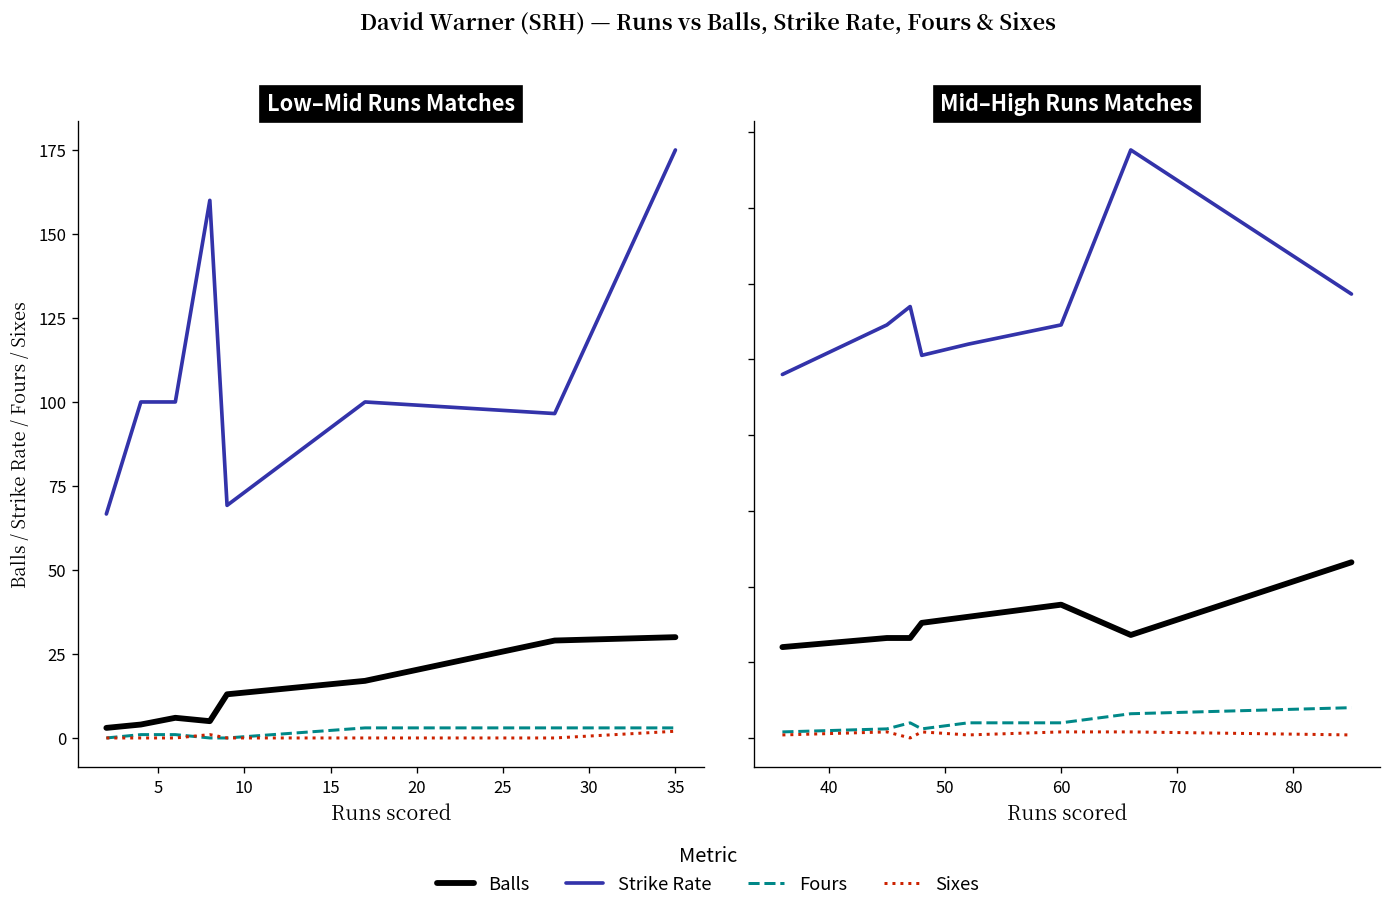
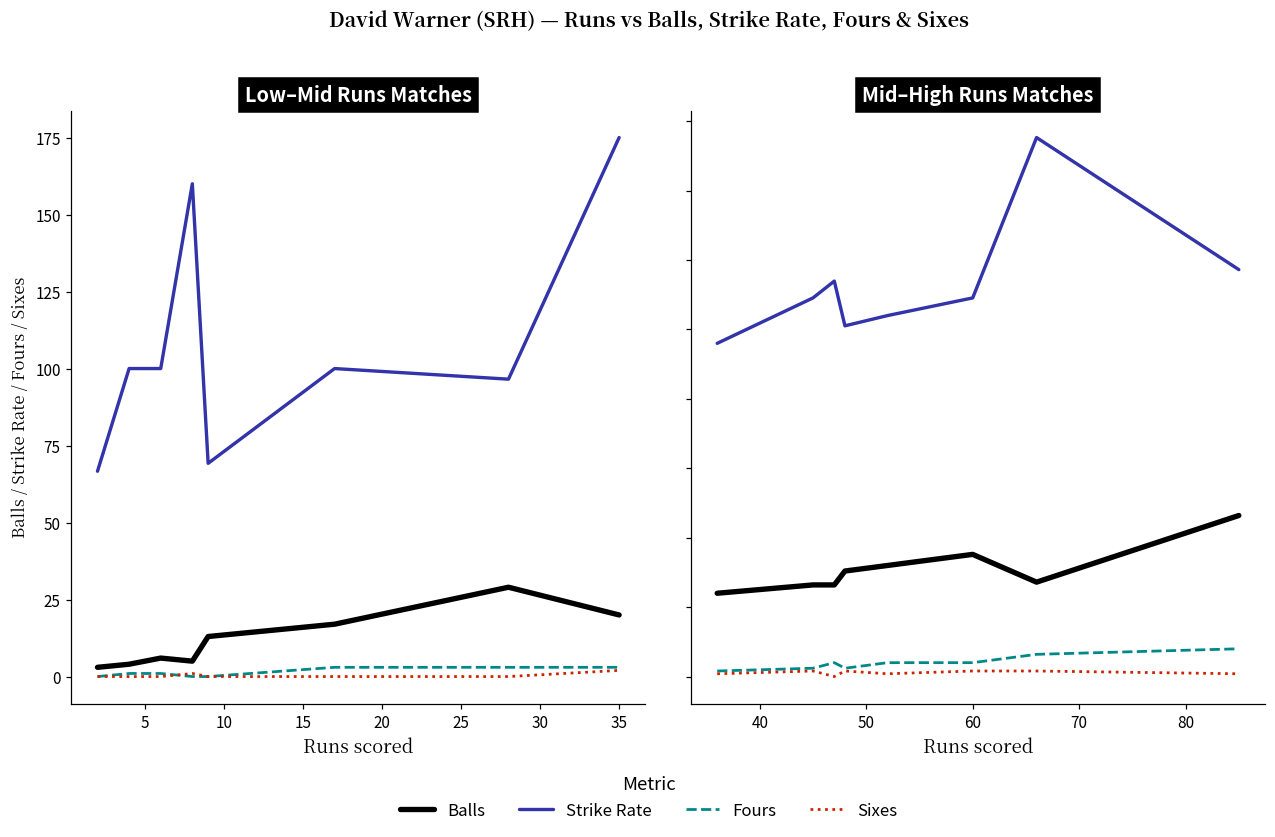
Low–Mid Runs Matches, Balls, 35: 30 -> 20
